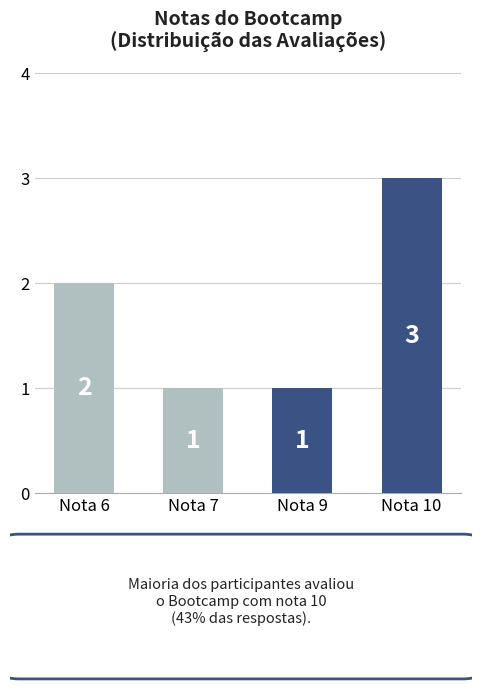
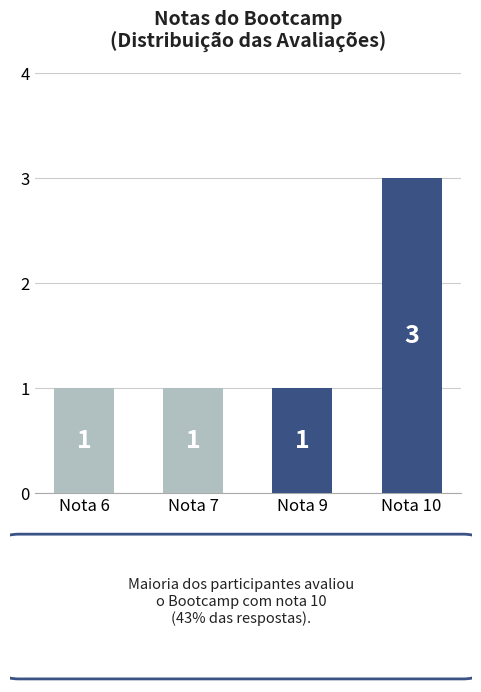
Nota 6: 2 -> 1
